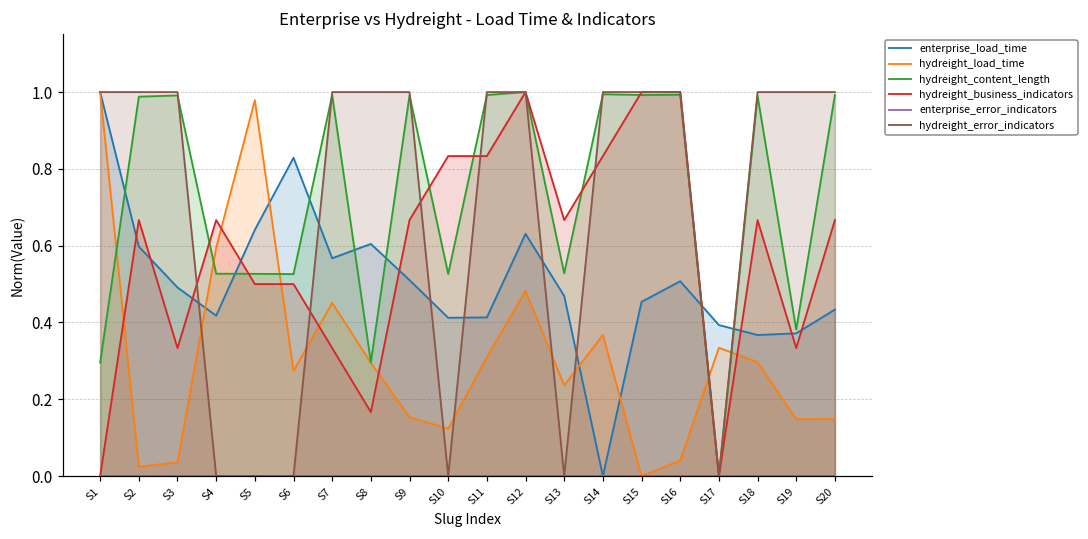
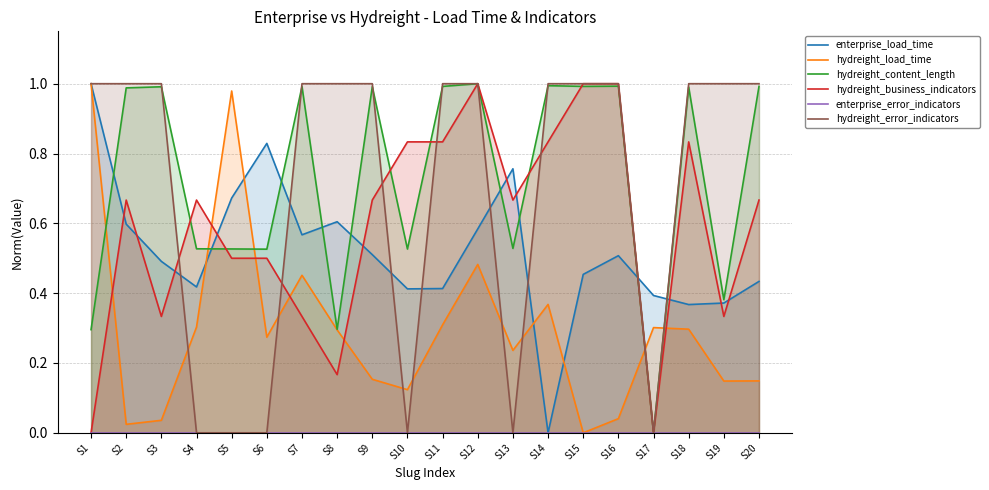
hydreight_load_time, S4: 0.59 -> 0.30
enterprise_load_time, S5: 0.64 -> 0.67
enterprise_load_time, S12: 0.63 -> 0.58
enterprise_load_time, S13: 0.47 -> 0.76
hydreight_load_time, S17: 0.33 -> 0.30
hydreight_business_indicators, S18: 0.67 -> 0.83
